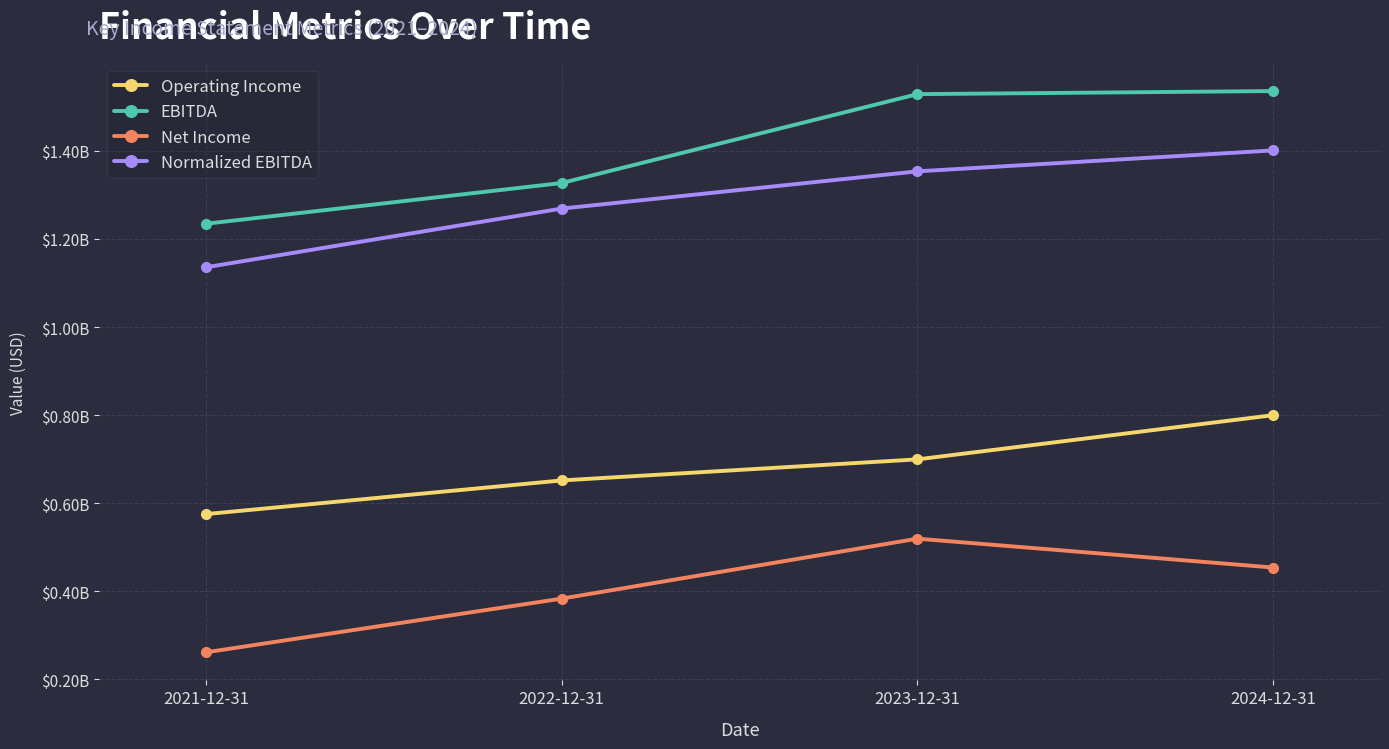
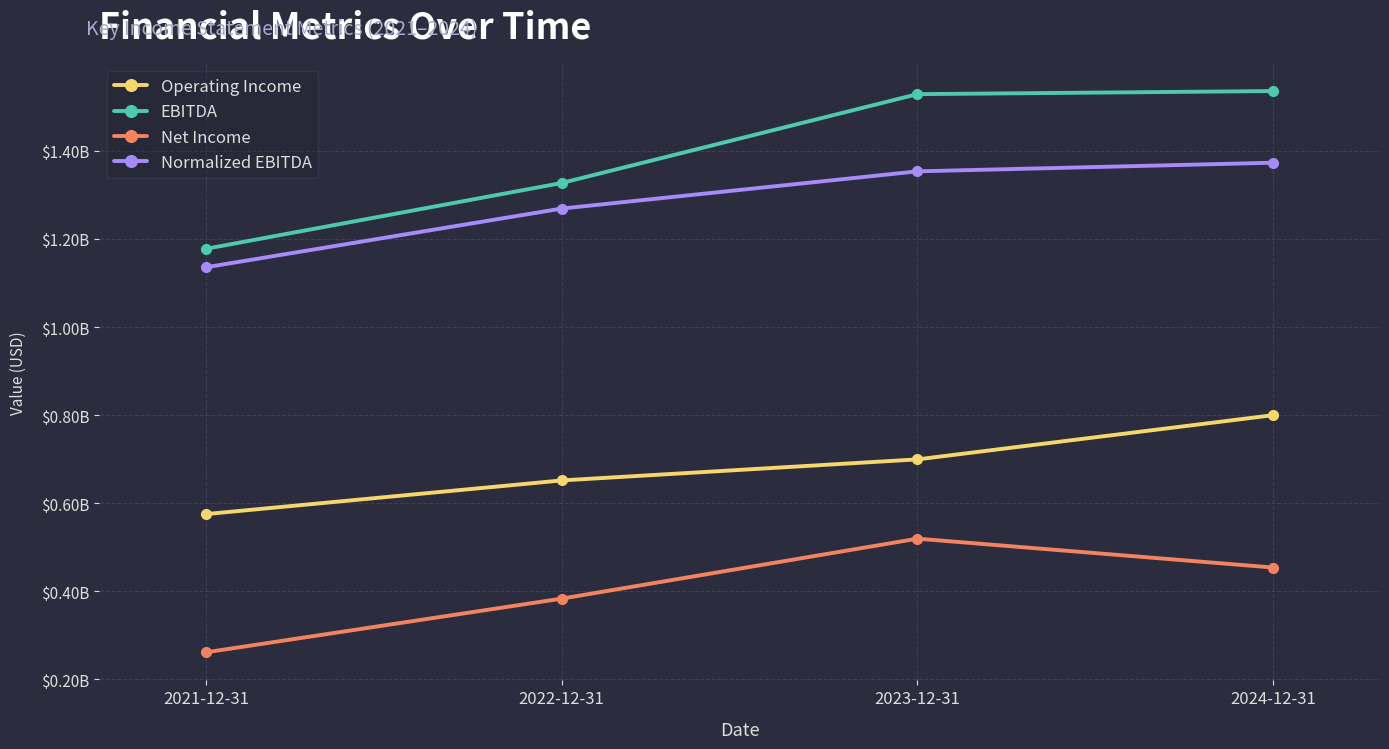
EBITDA, 2021-12-31: $1230000000 -> $1180000000
Normalized EBITDA, 2024-12-31: $1400000000 -> $1370000000
